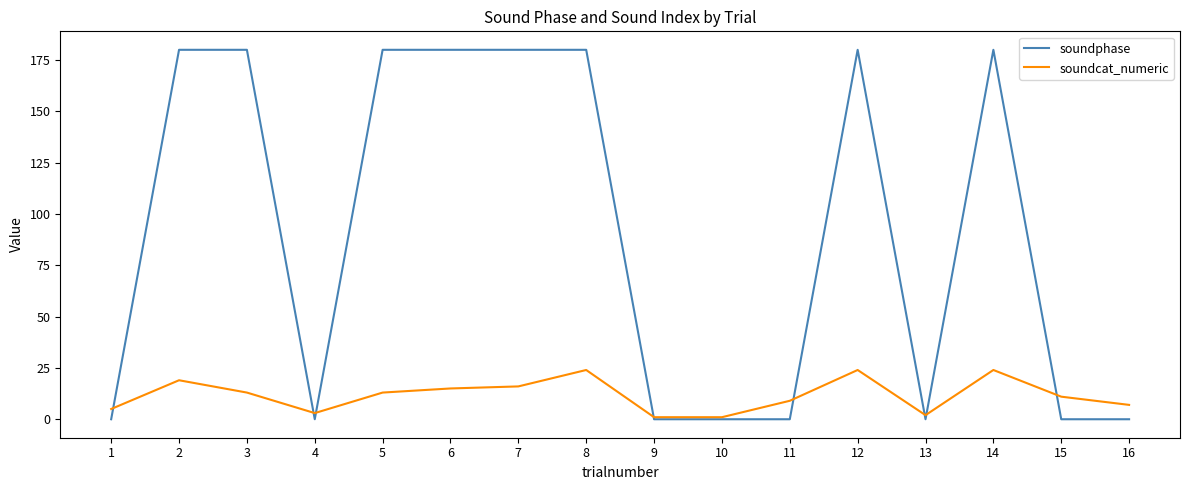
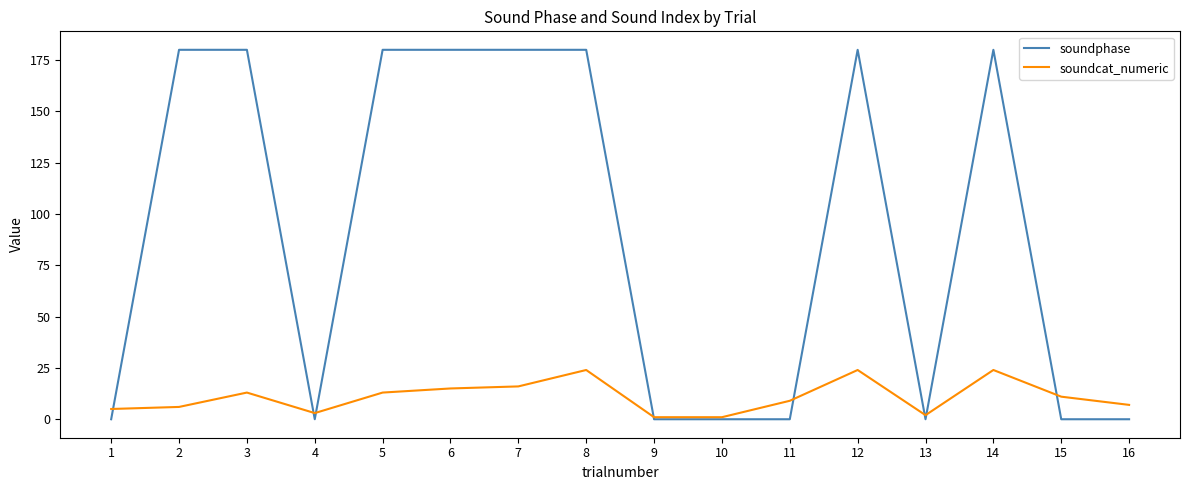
soundcat_numeric, 2: 19 -> 6
